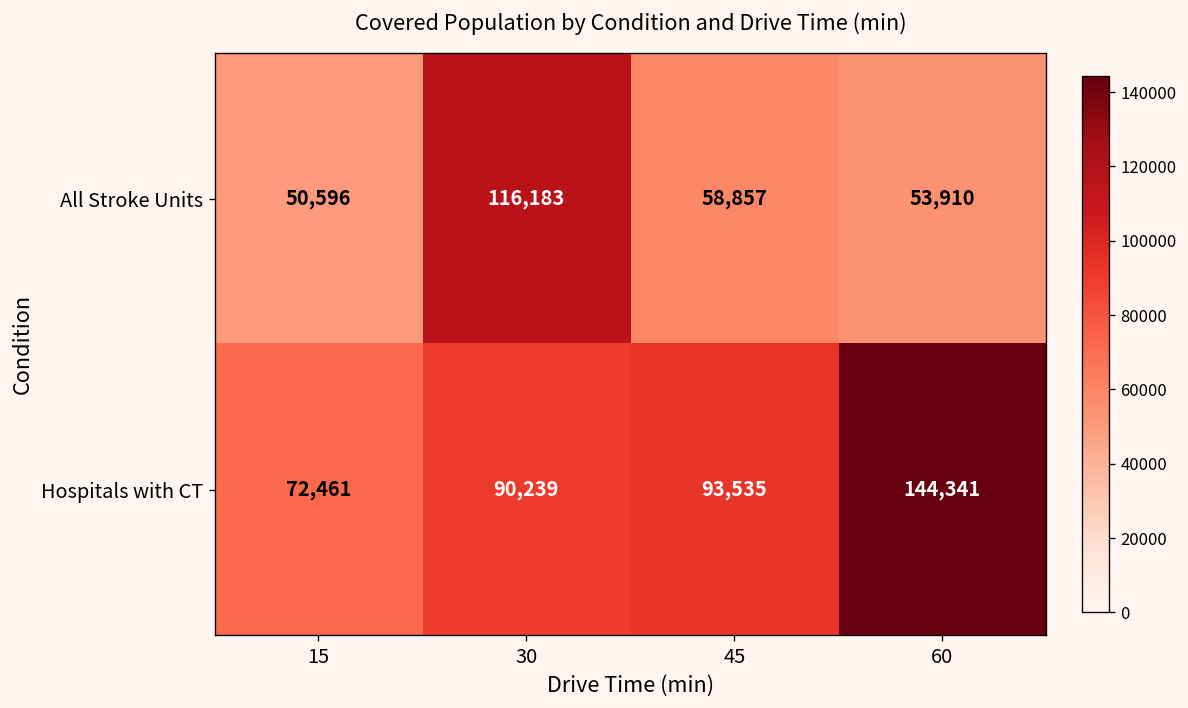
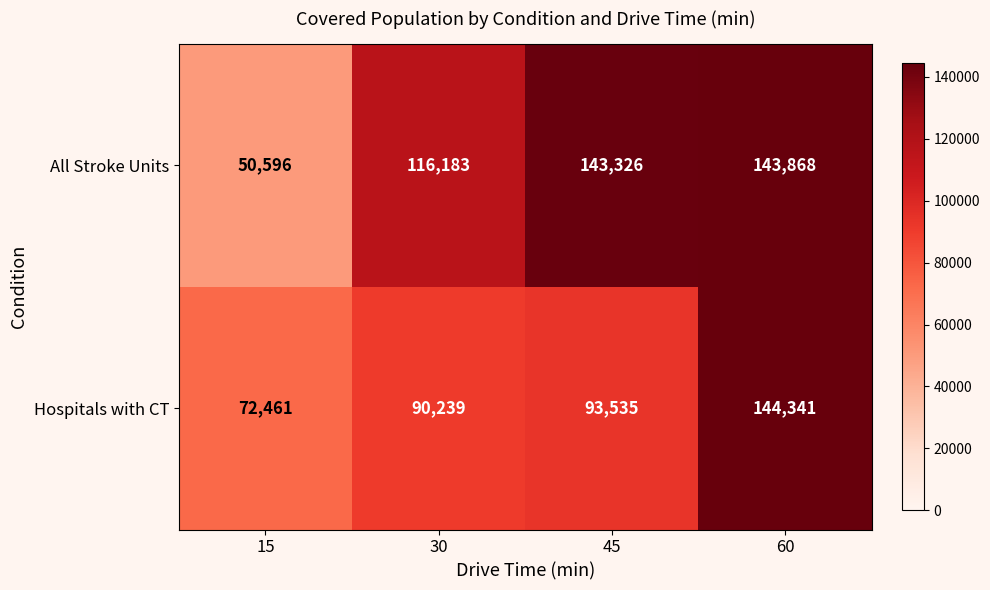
All Stroke Units, 45: 58,857 -> 143,326
All Stroke Units, 60: 53,910 -> 143,868
